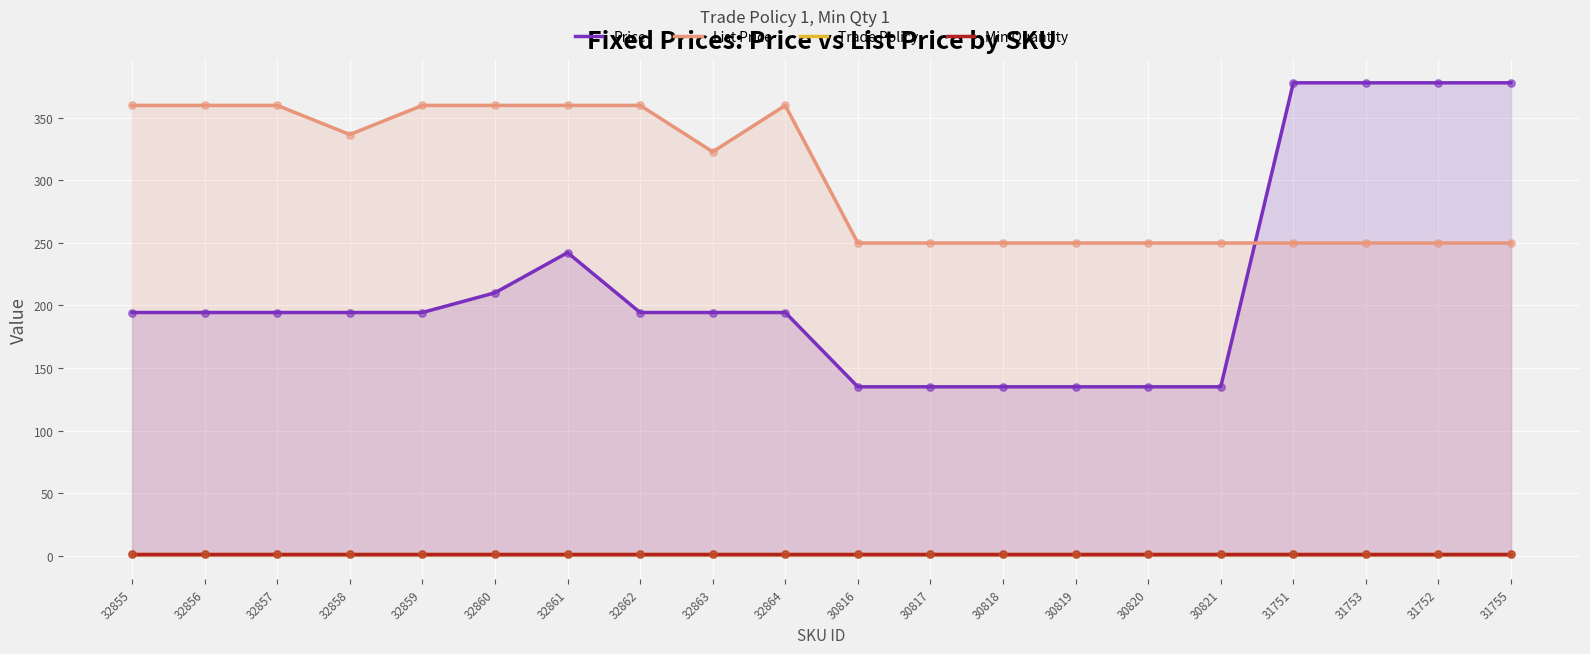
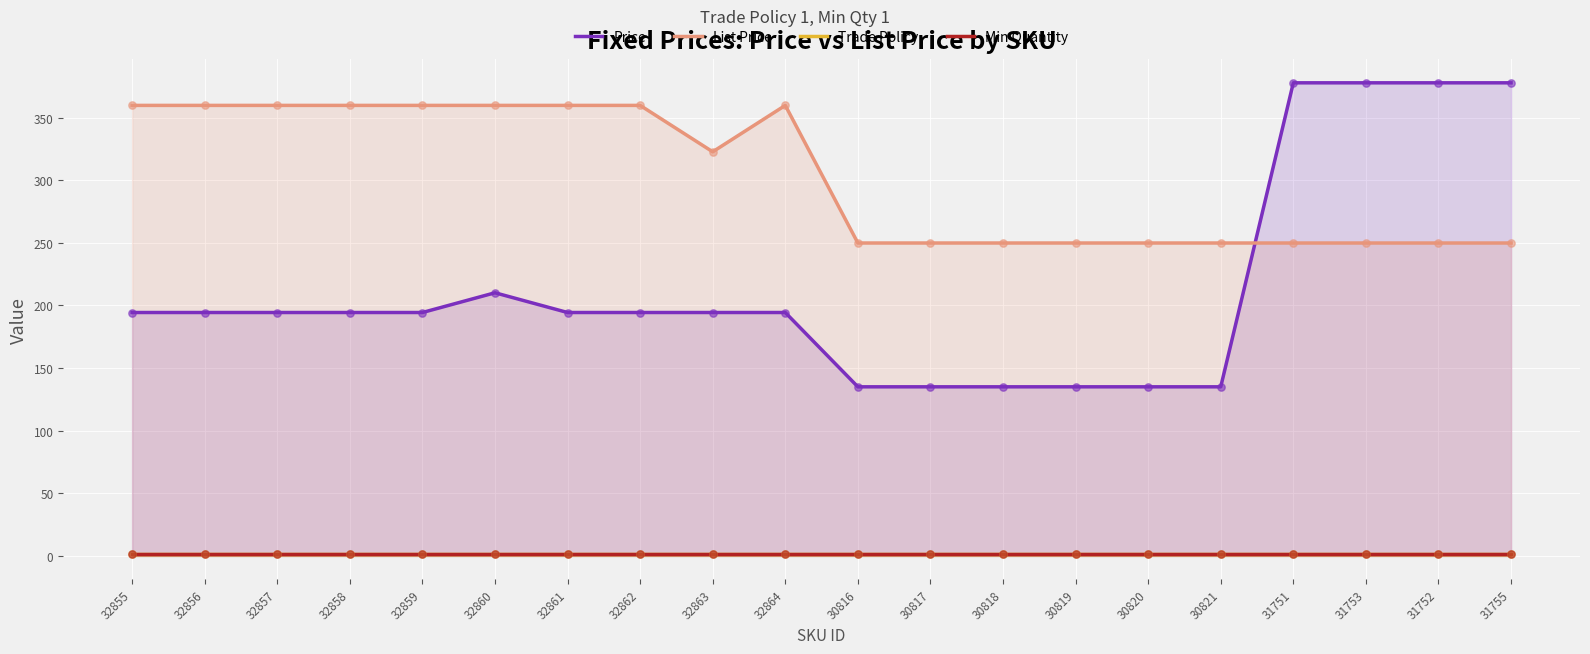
List Price, 32858: 337 -> 360
Price, 32861: 242 -> 194
